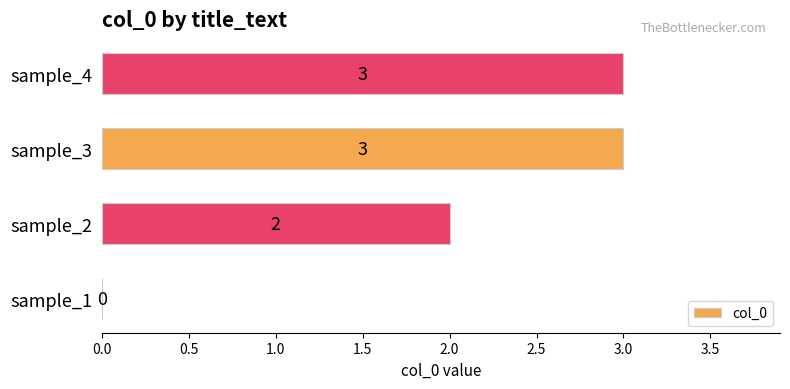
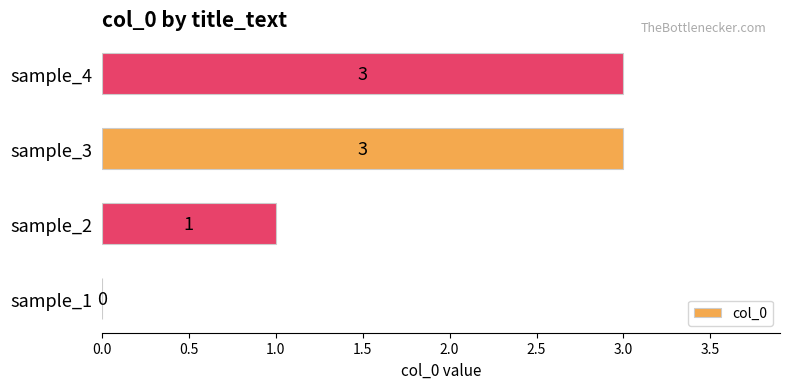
sample_2: 2 -> 1
